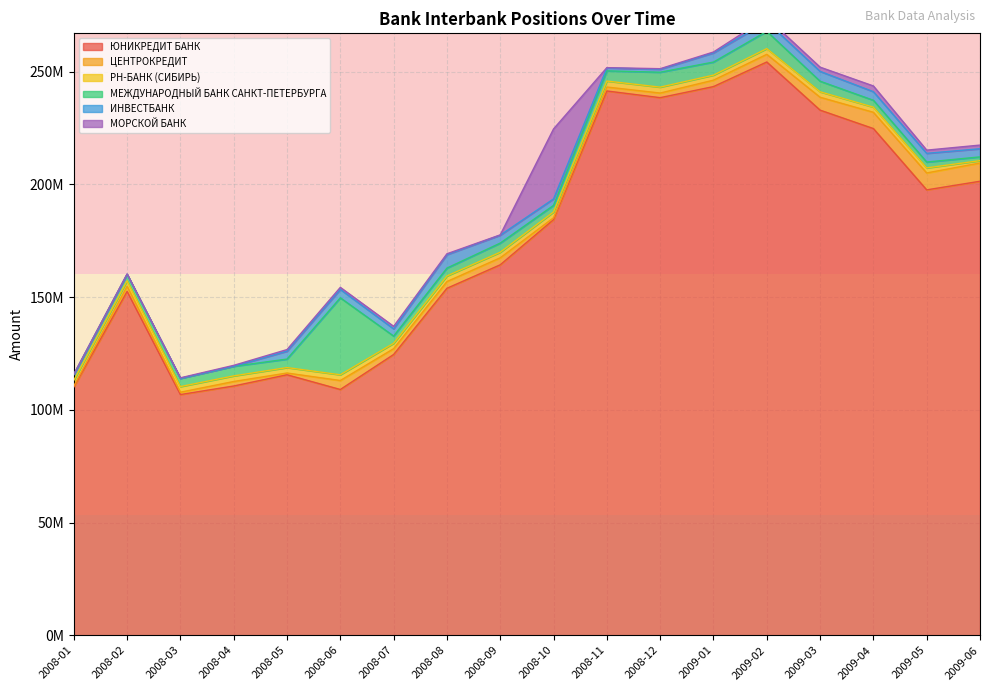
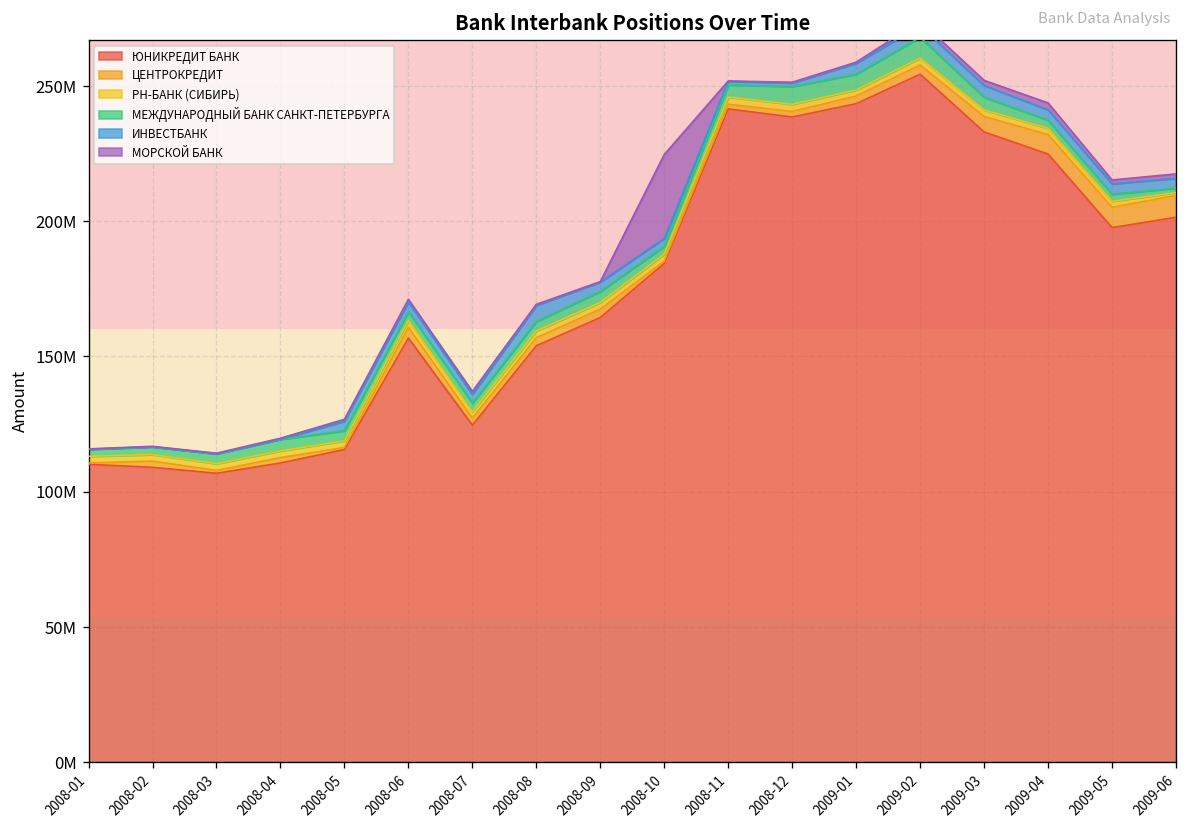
ЮНИКРЕДИТ БАНК, 2008-02: 153000000 -> 109000000
ЮНИКРЕДИТ БАНК, 2008-06: 109000000 -> 157000000
МЕЖДУНАРОДНЫЙ БАНК САНКТ-ПЕТЕРБУРГА, 2008-06: 34000000 -> 3000000
